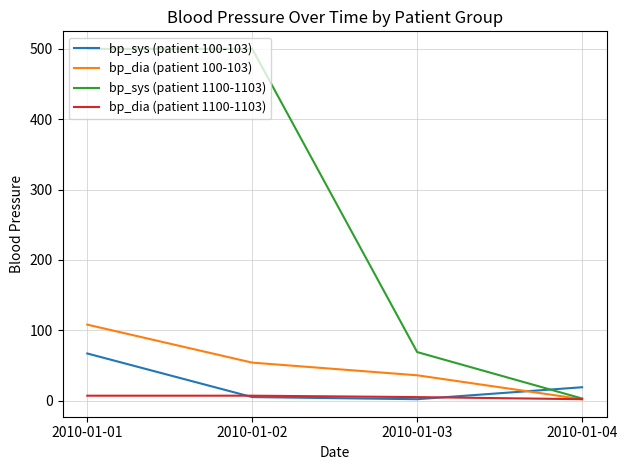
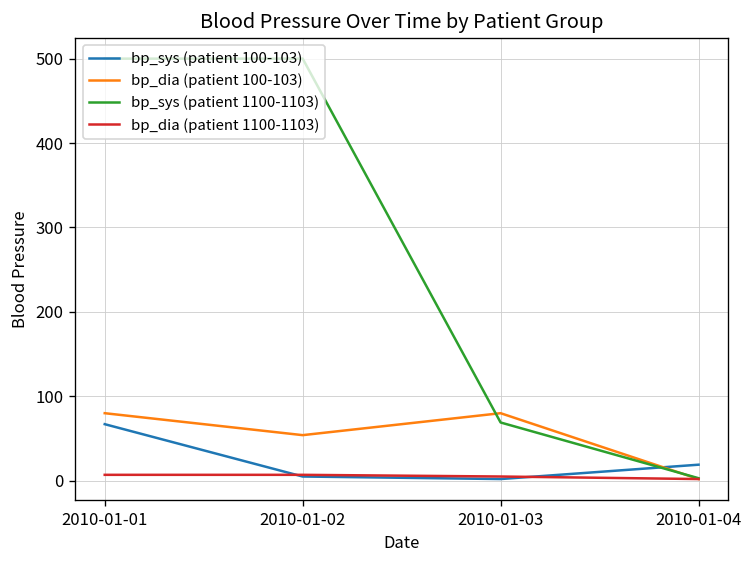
bp_dia (patient 100-103), 2010-01-01: 110 -> 80
bp_dia (patient 100-103), 2010-01-03: 40 -> 80
